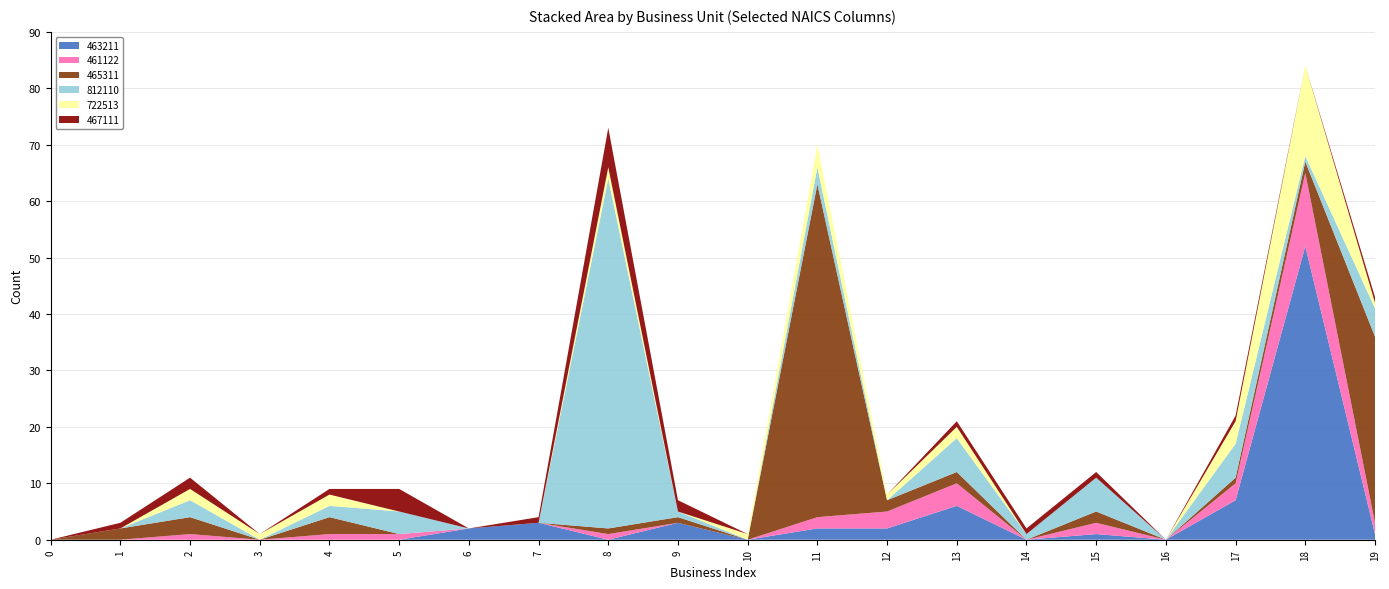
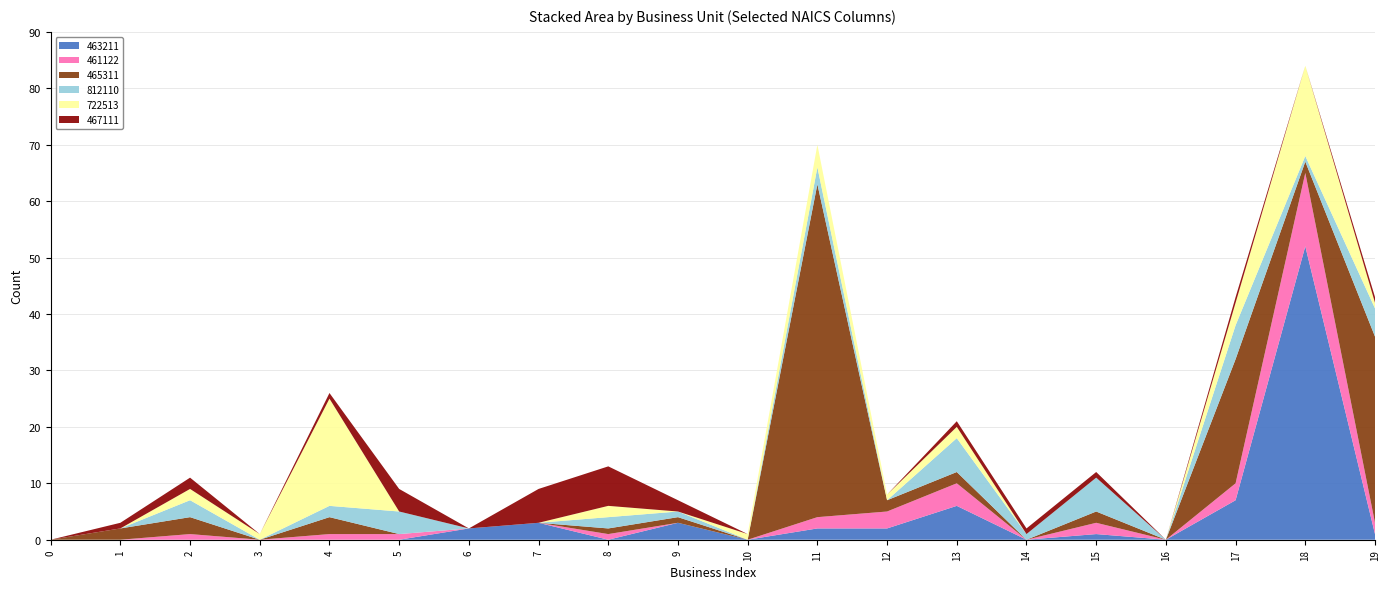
722513, 4: 2 -> 19
467111, 7: 1 -> 6
812110, 8: 62 -> 2
465311, 17: 1 -> 22
